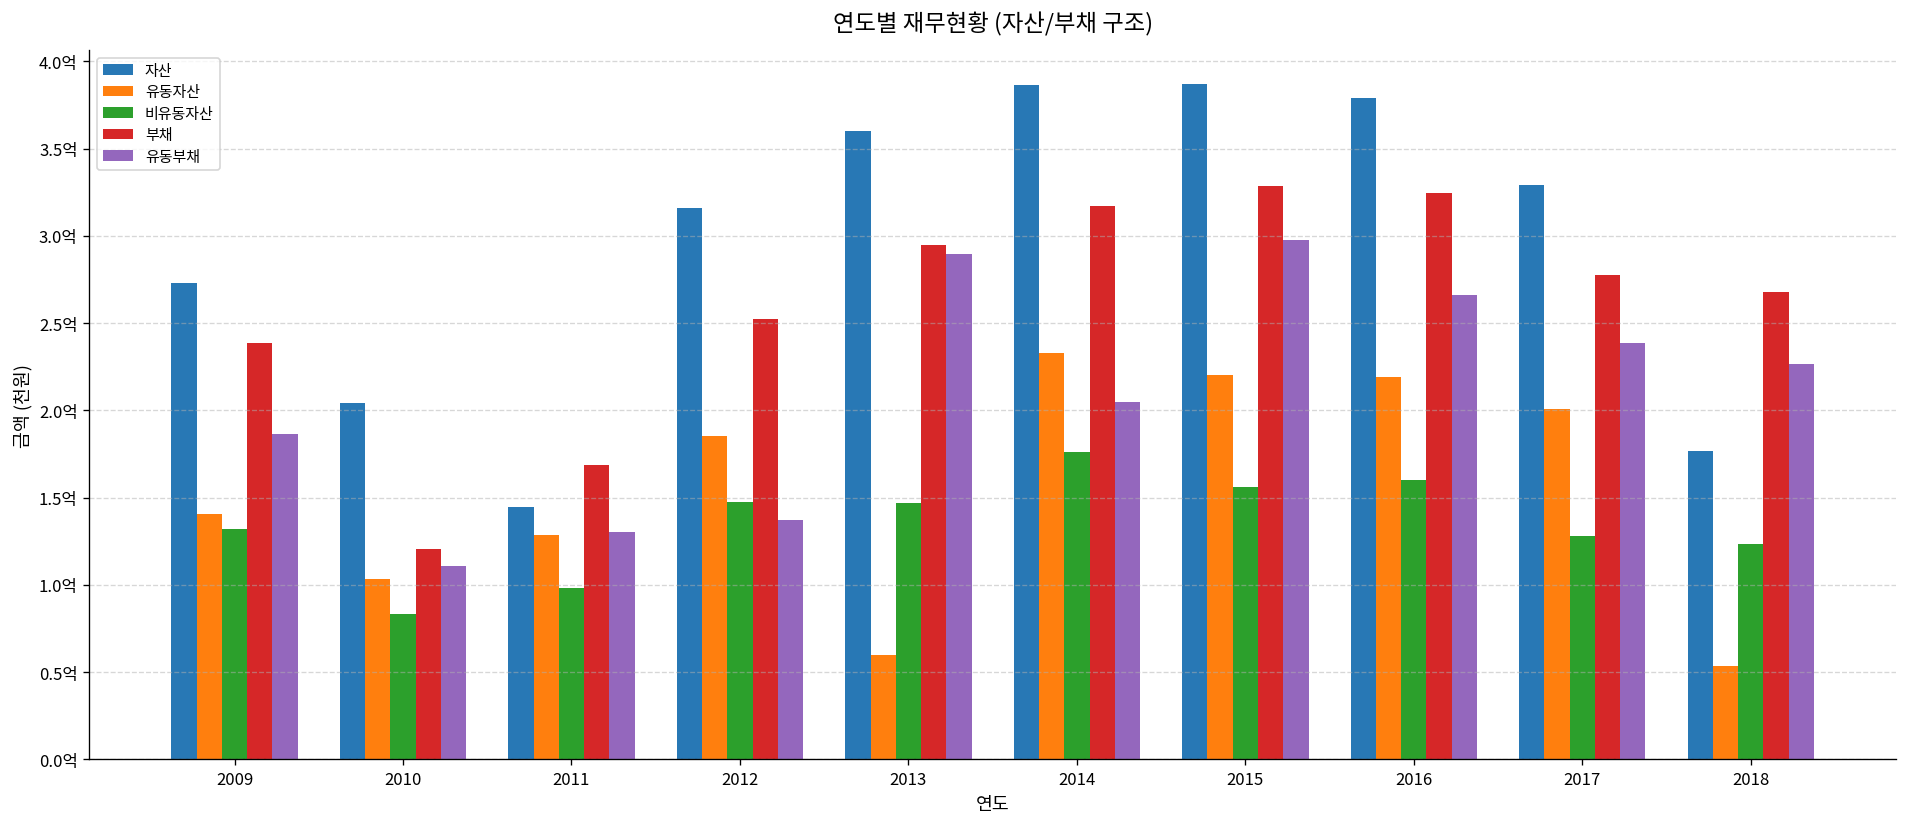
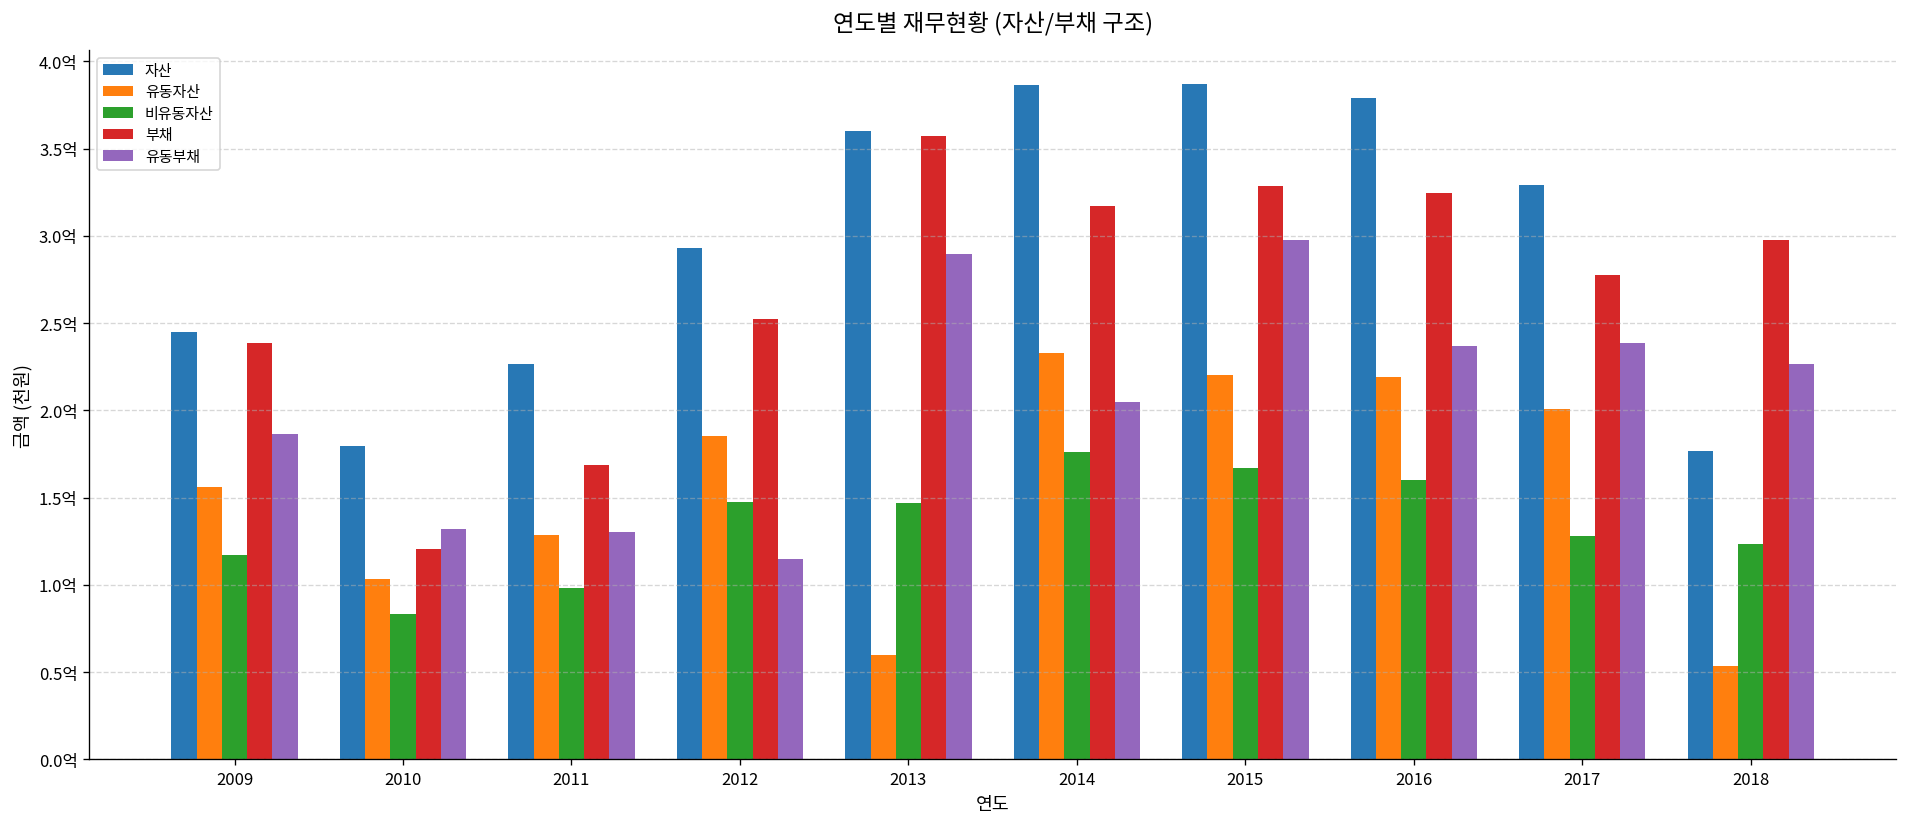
자산, 2009: 2.73억 -> 2.45억
유동자산, 2009: 1.41억 -> 1.56억
비유동자산, 2009: 1.32억 -> 1.17억
자산, 2010: 2.04억 -> 1.79억
유동부채, 2010: 1.11억 -> 1.32억
자산, 2011: 1.45억 -> 2.27억
자산, 2012: 3.16억 -> 2.93억
유동부채, 2012: 1.37억 -> 1.15억
부채, 2013: 2.95억 -> 3.57억
비유동자산, 2015: 1.56억 -> 1.67억
유동부채, 2016: 2.66억 -> 2.37억
부채, 2018: 2.68억 -> 2.98억
